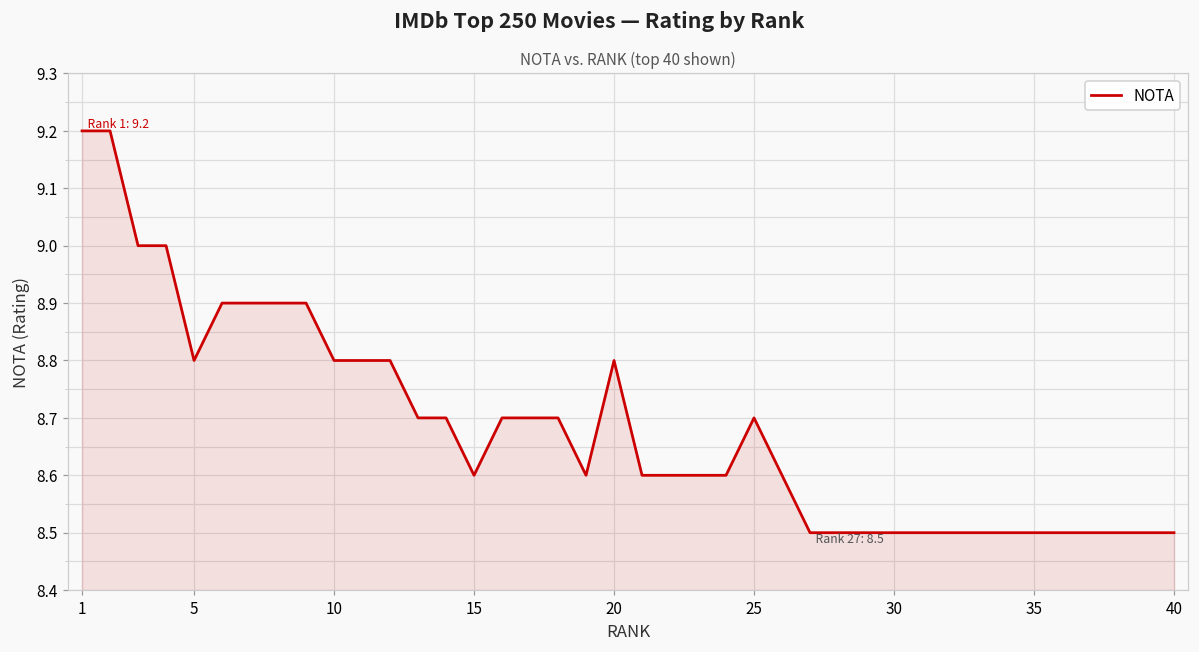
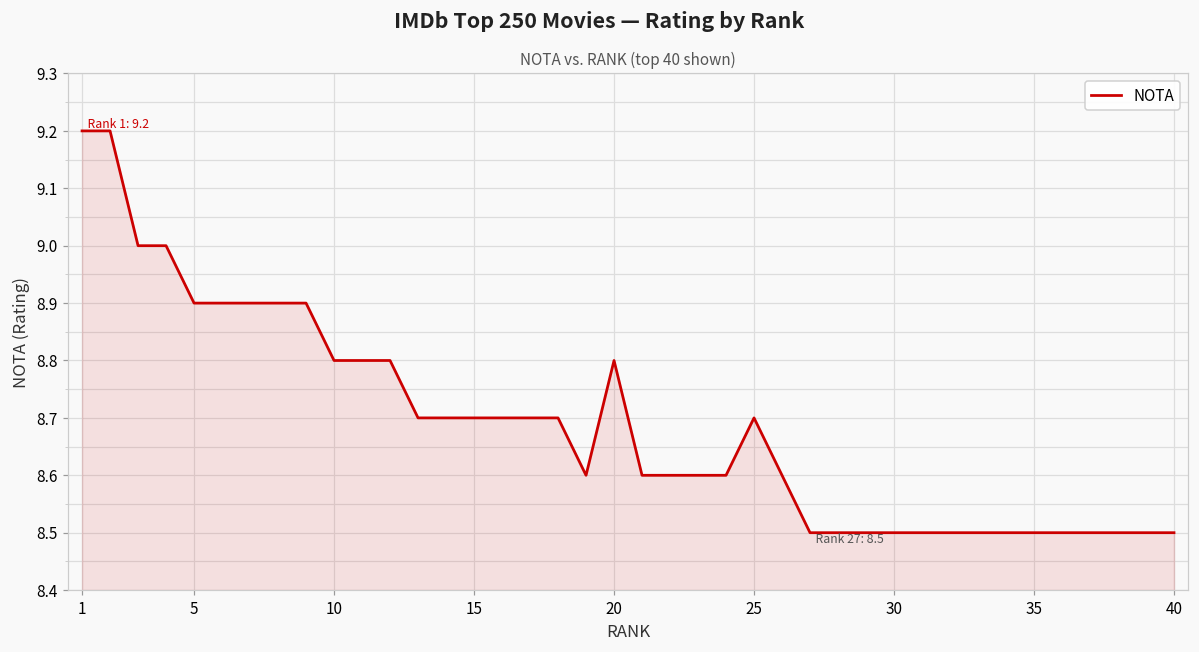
5: 8.8 -> 8.9
15: 8.6 -> 8.7
